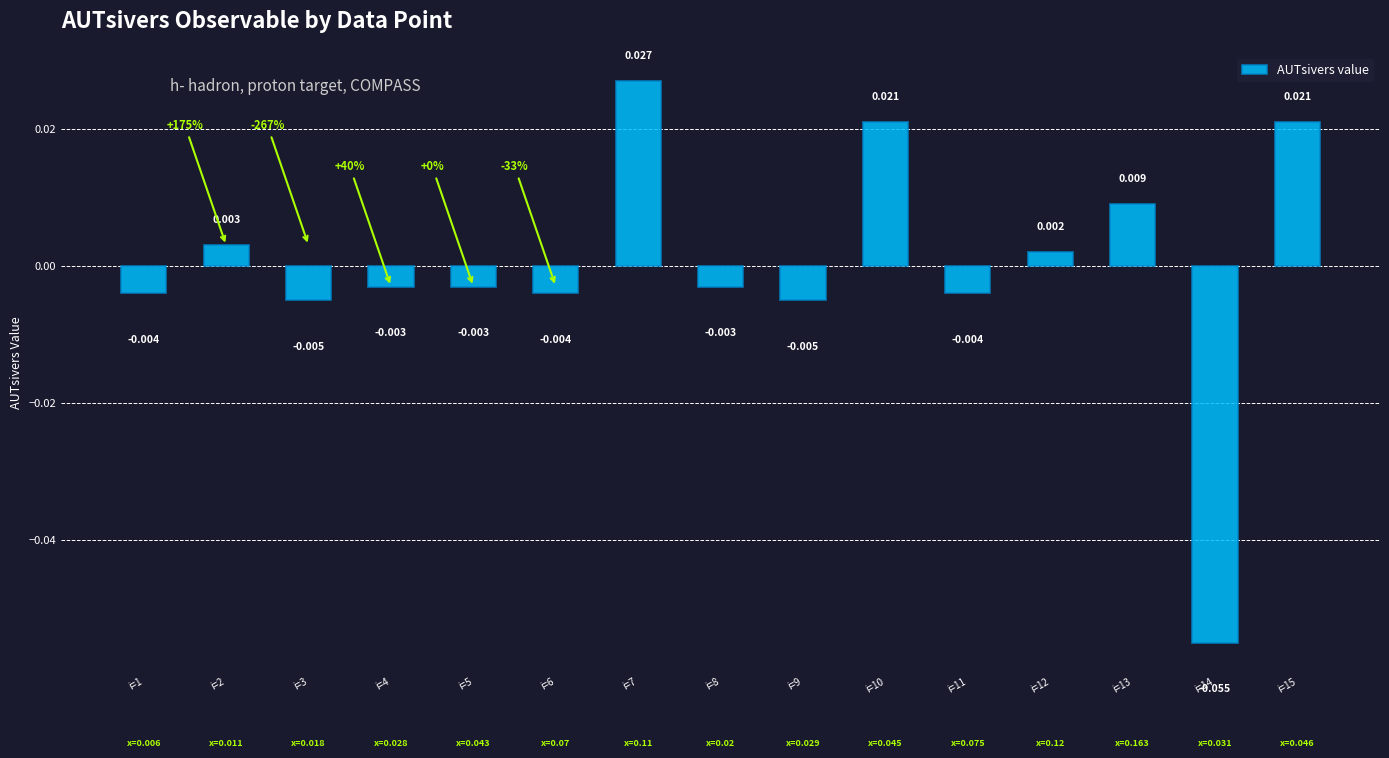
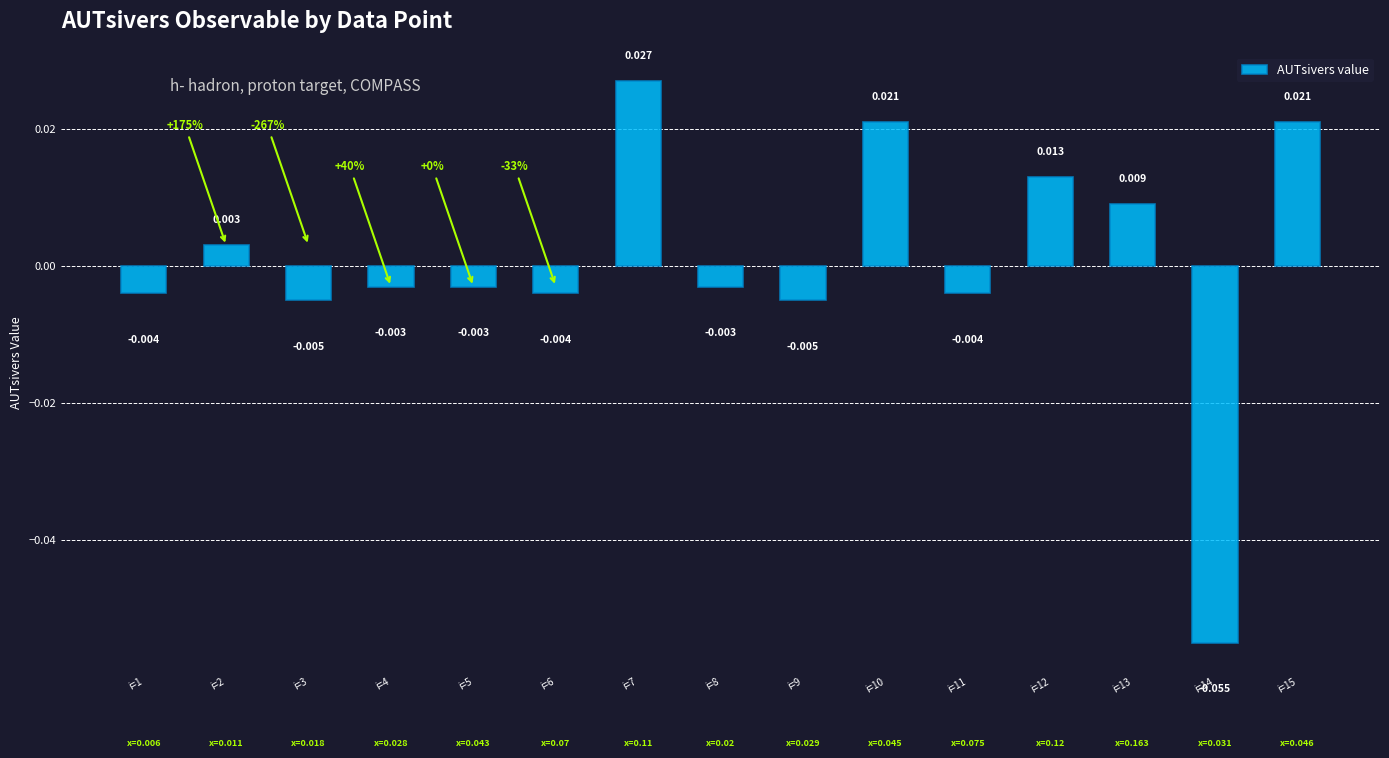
i=12: 0.002 -> 0.013
